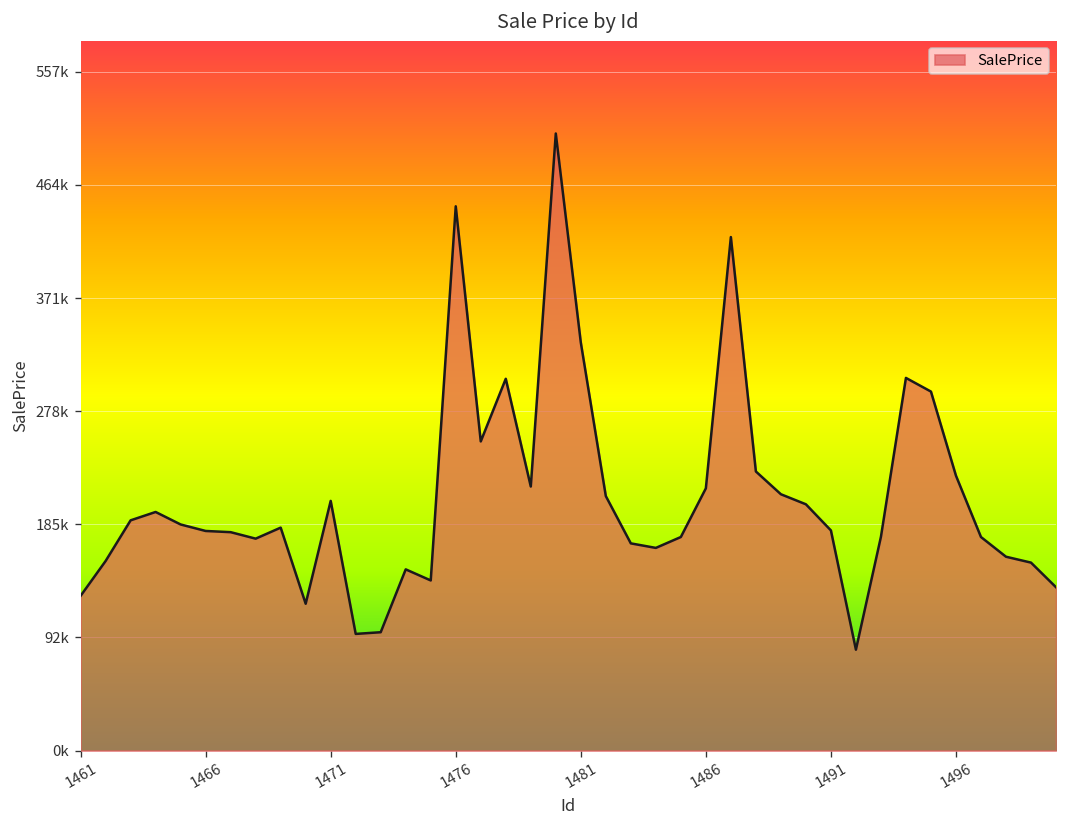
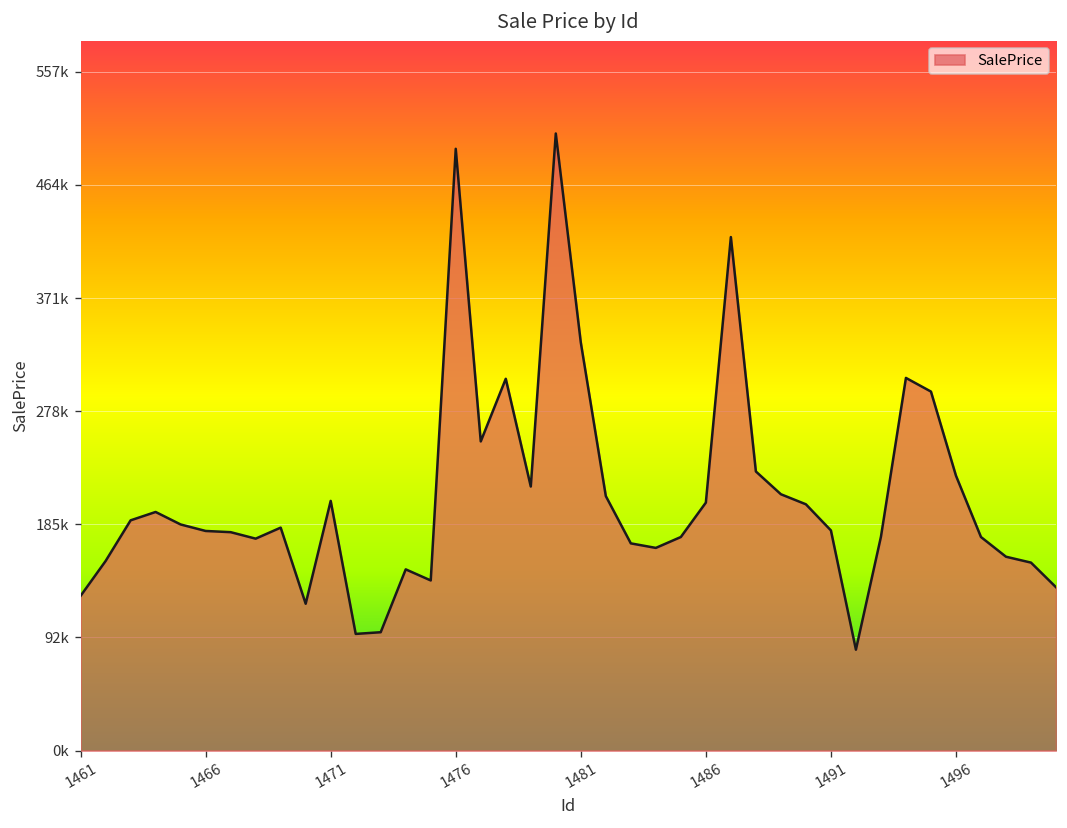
1476: 447000 -> 495000
1486: 216000 -> 204000
